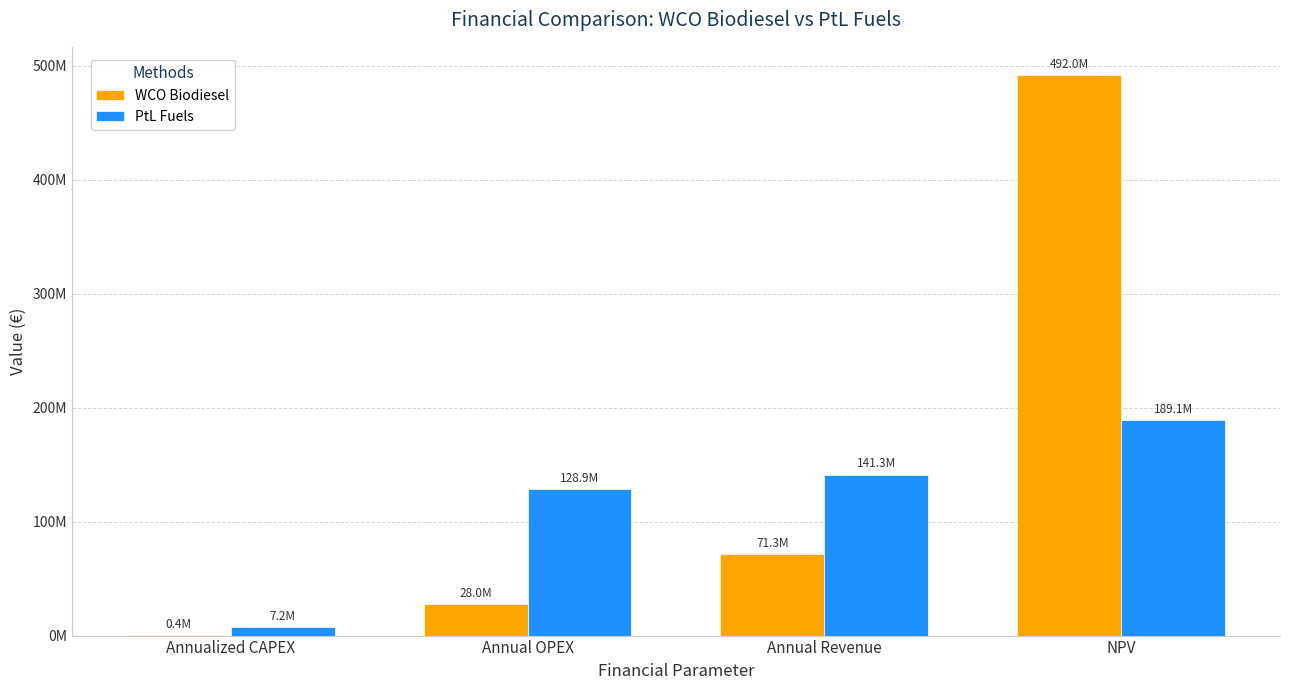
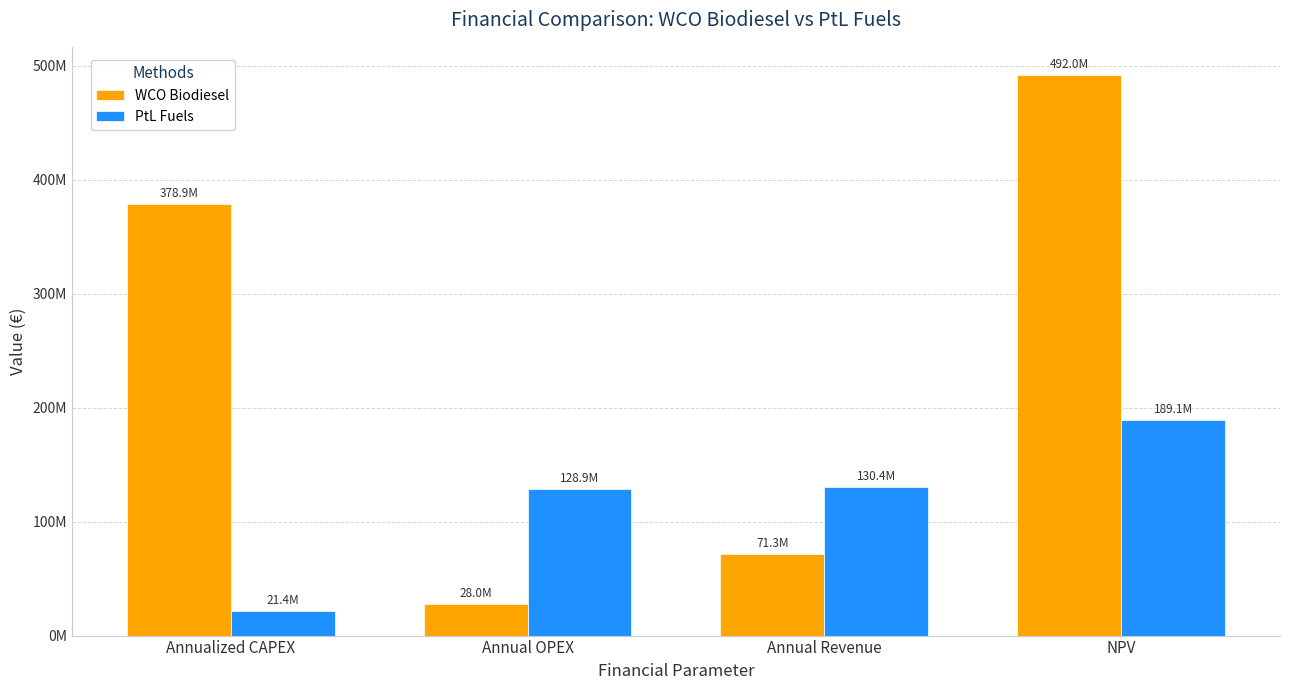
WCO Biodiesel, Annualized CAPEX: 0.4M -> 378.9M
PtL Fuels, Annualized CAPEX: 7.2M -> 21.4M
PtL Fuels, Annual Revenue: 141.3M -> 130.4M
